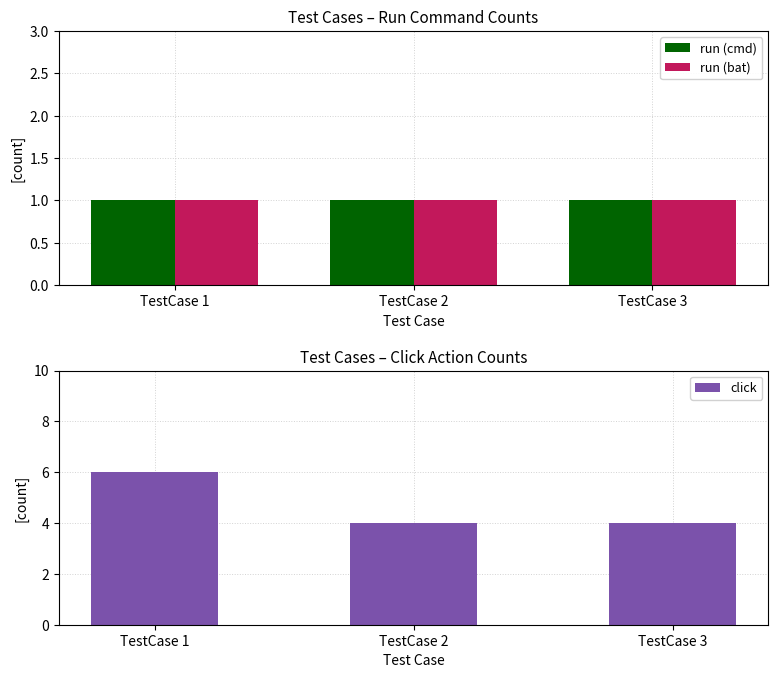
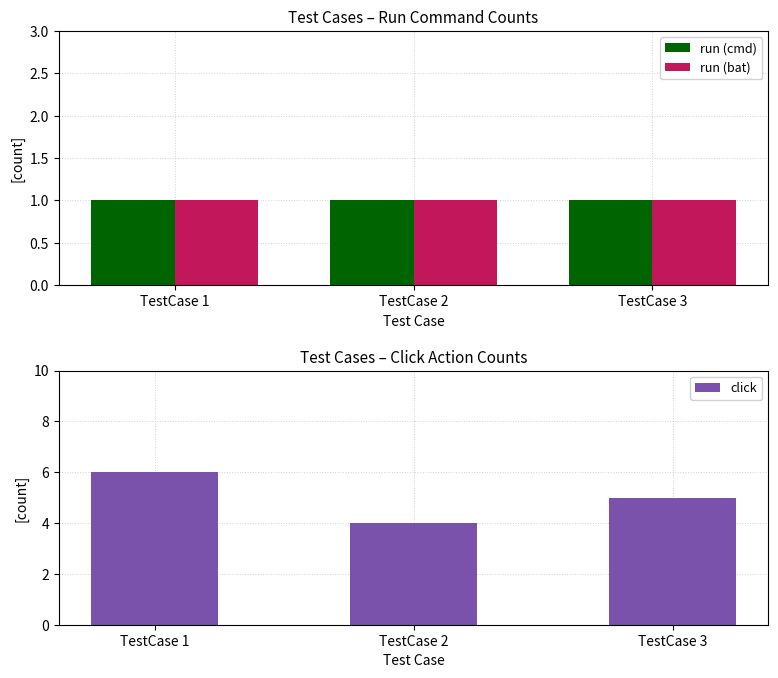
Test Cases – Click Action Counts, TestCase 3: 4 -> 5
